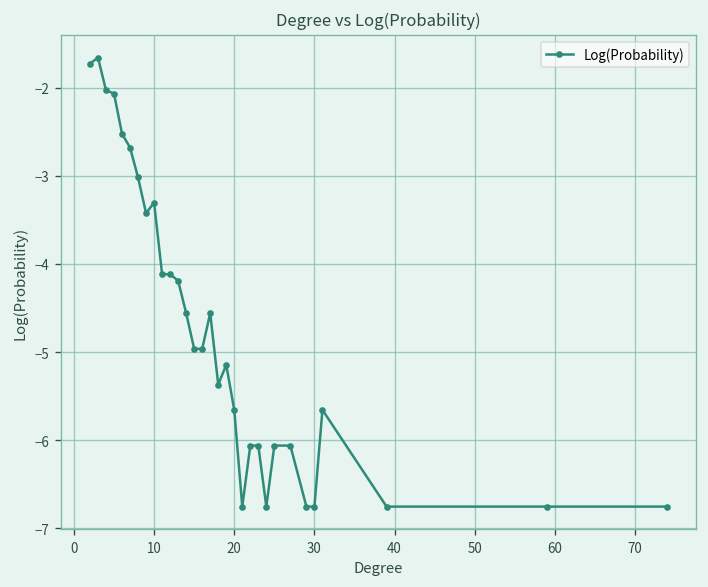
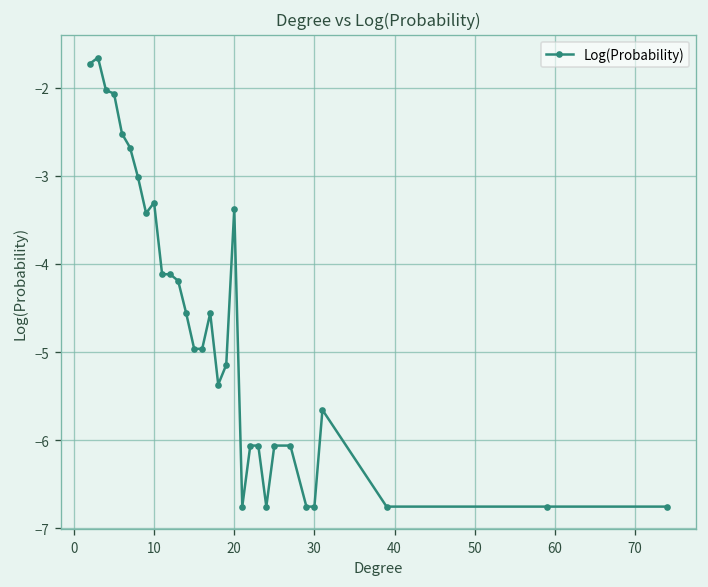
20: -5.7 -> -3.4
